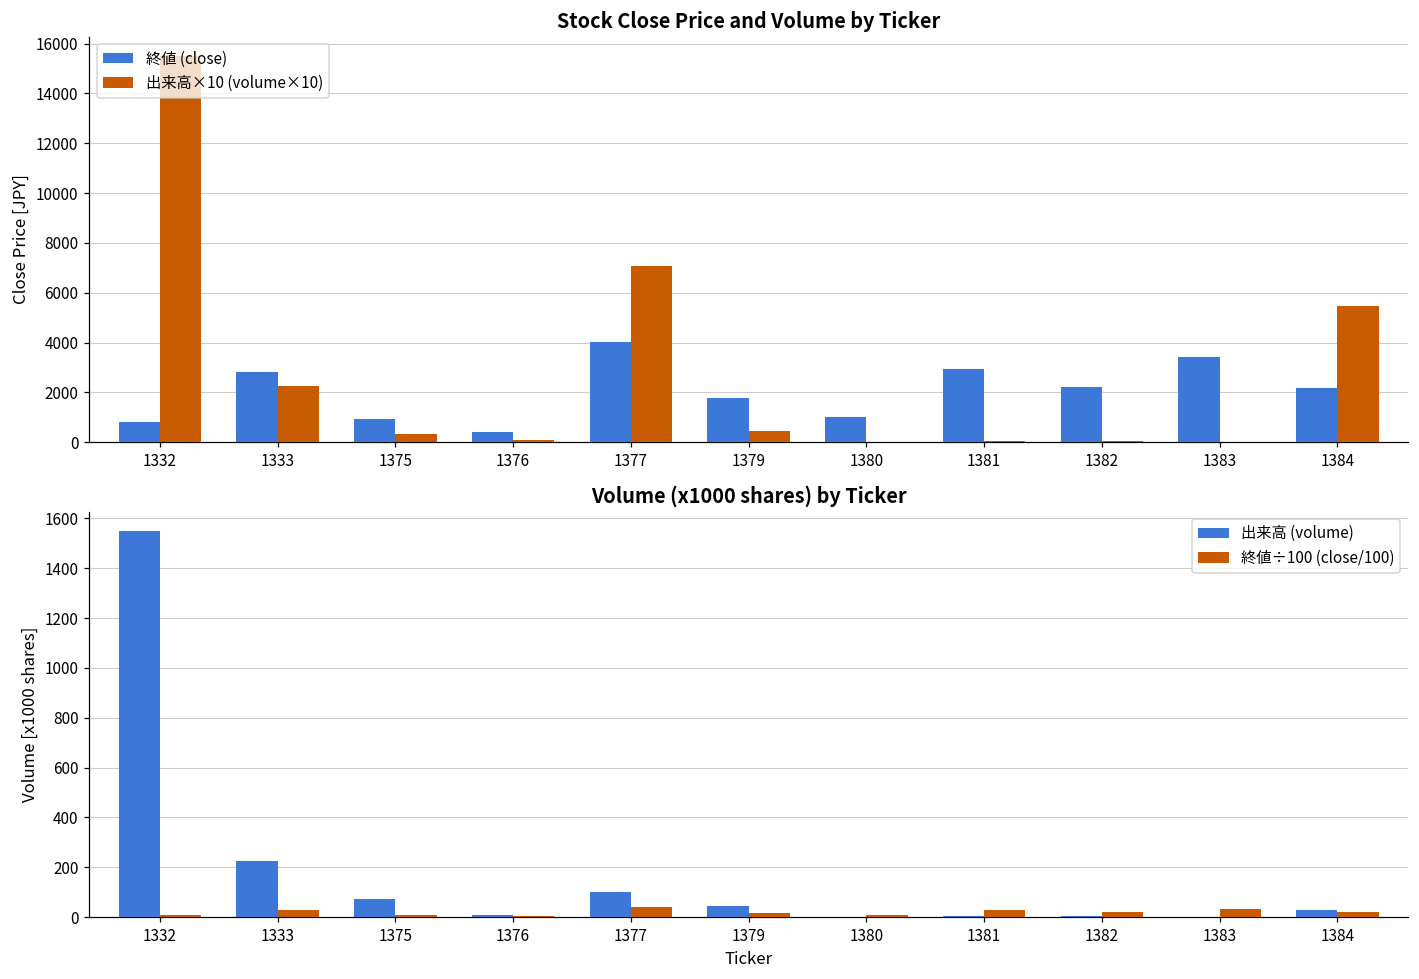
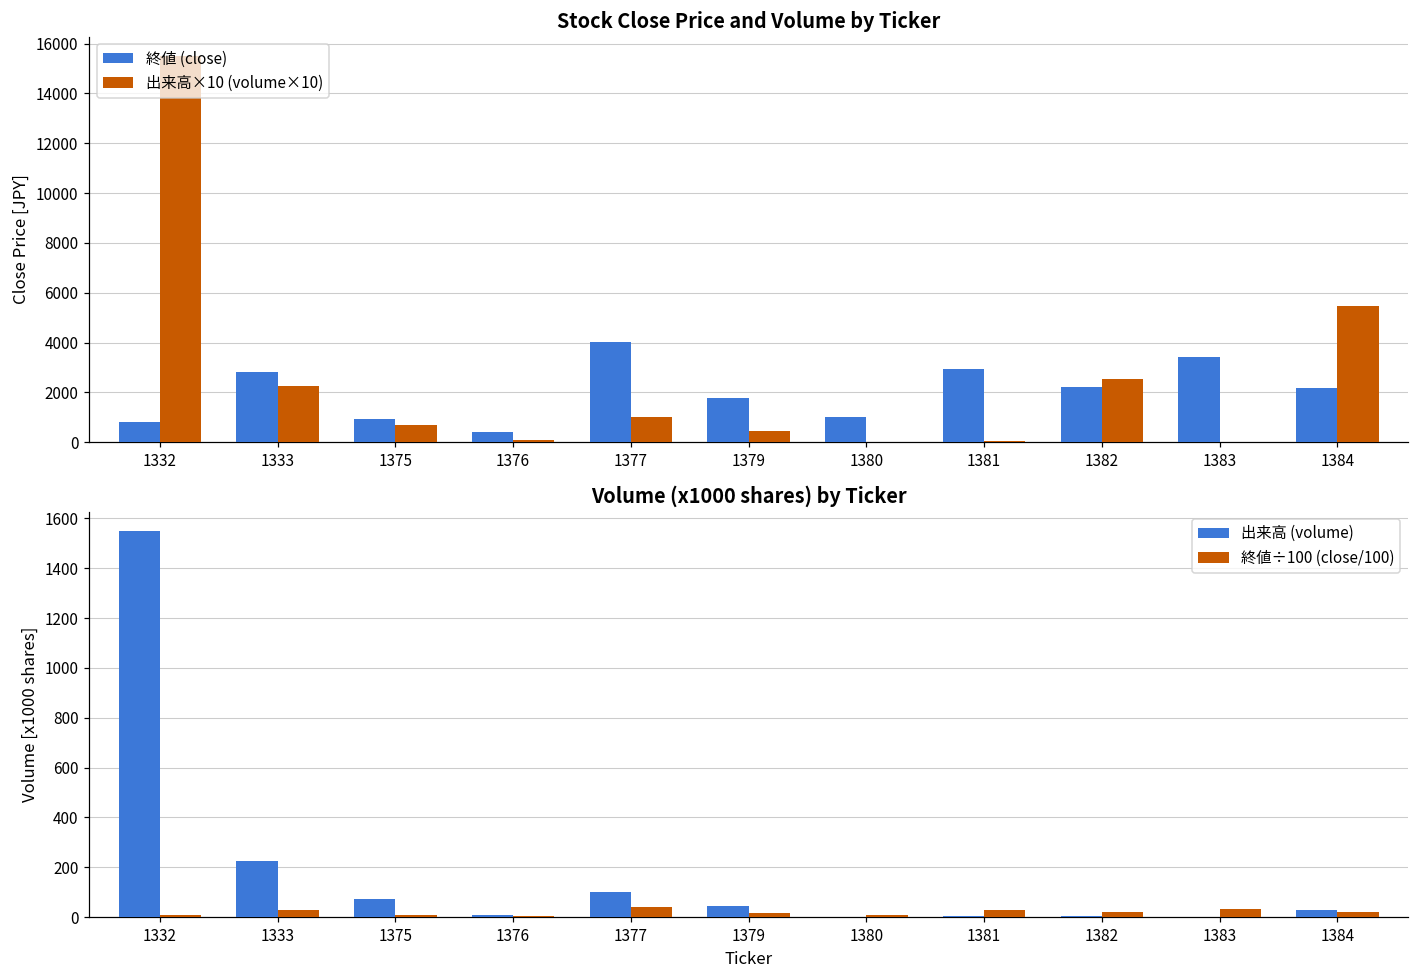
Stock Close Price and Volume by Ticker, 出来高×10 (volume×10), 1375: 300 -> 700
Stock Close Price and Volume by Ticker, 出来高×10 (volume×10), 1377: 7100 -> 1000
Stock Close Price and Volume by Ticker, 出来高×10 (volume×10), 1382: 100 -> 2500
